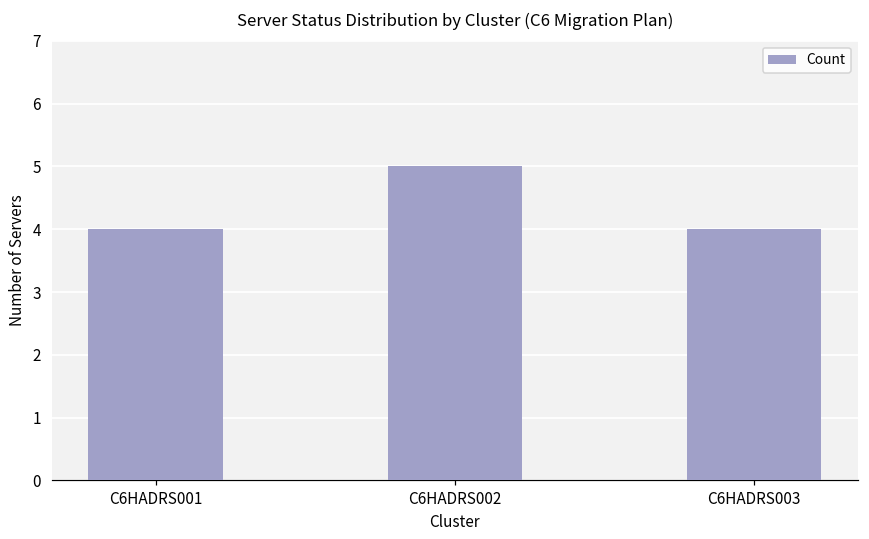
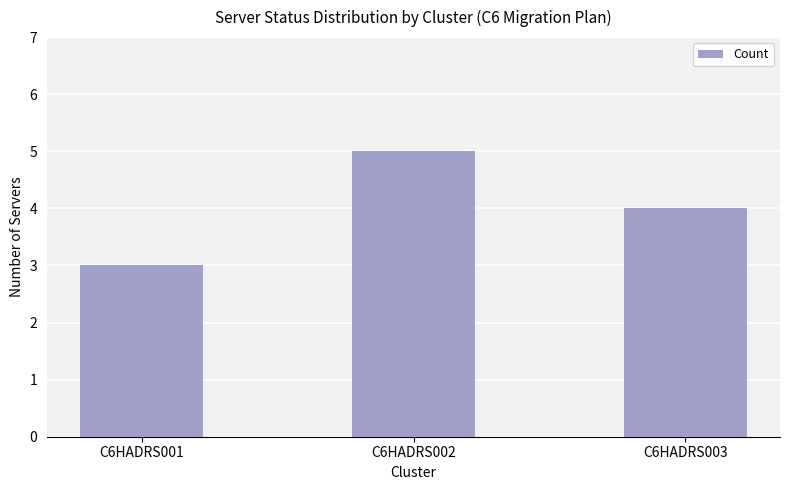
C6HADRS001: 4 -> 3
